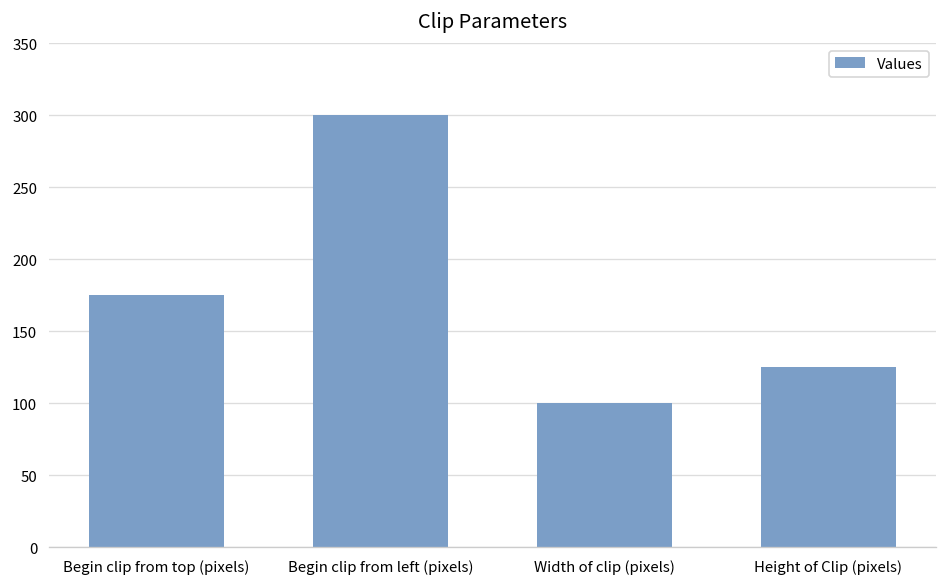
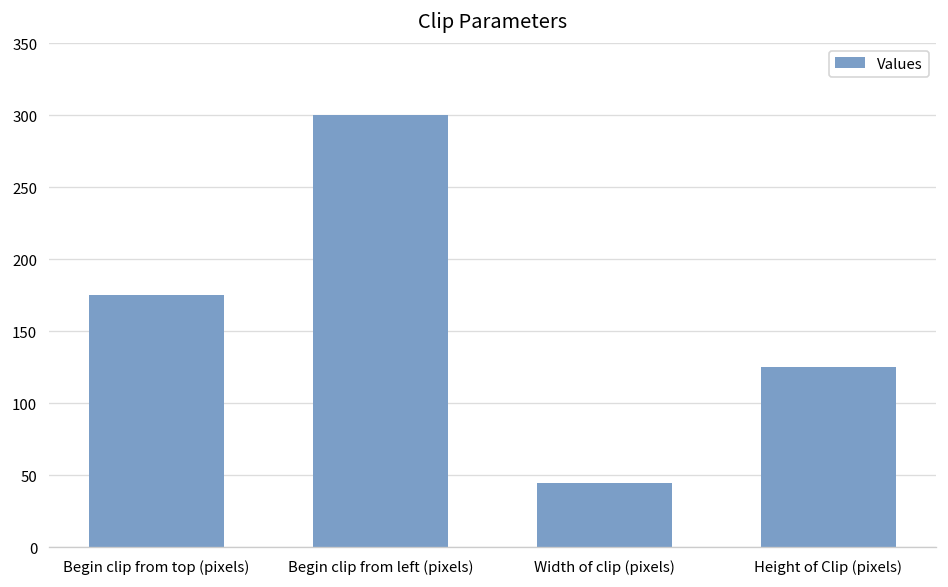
Width of clip (pixels): 100 -> 45
